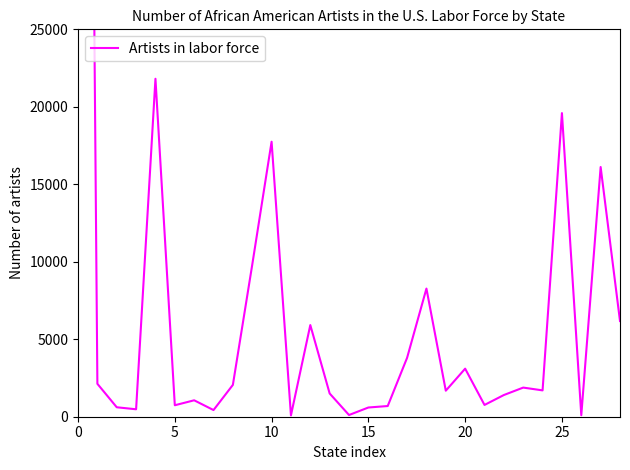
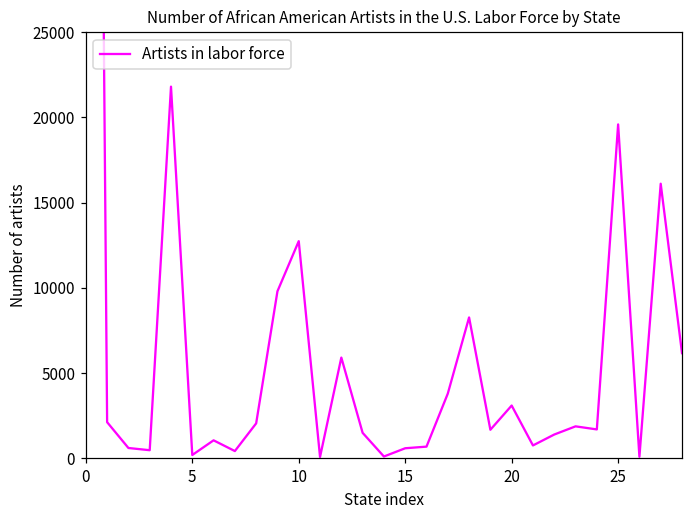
5: 700 -> 200
10: 17700 -> 12700
